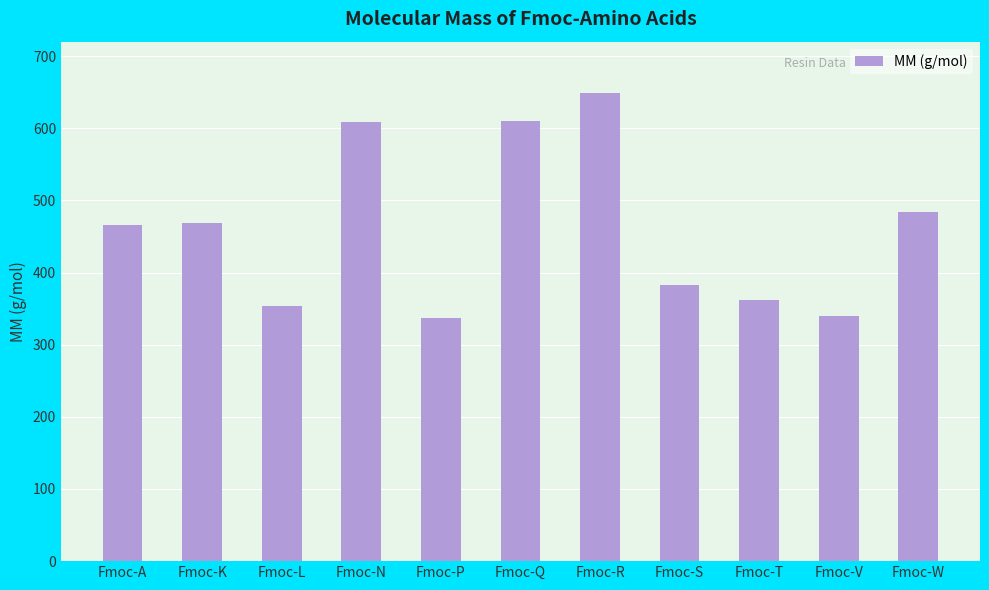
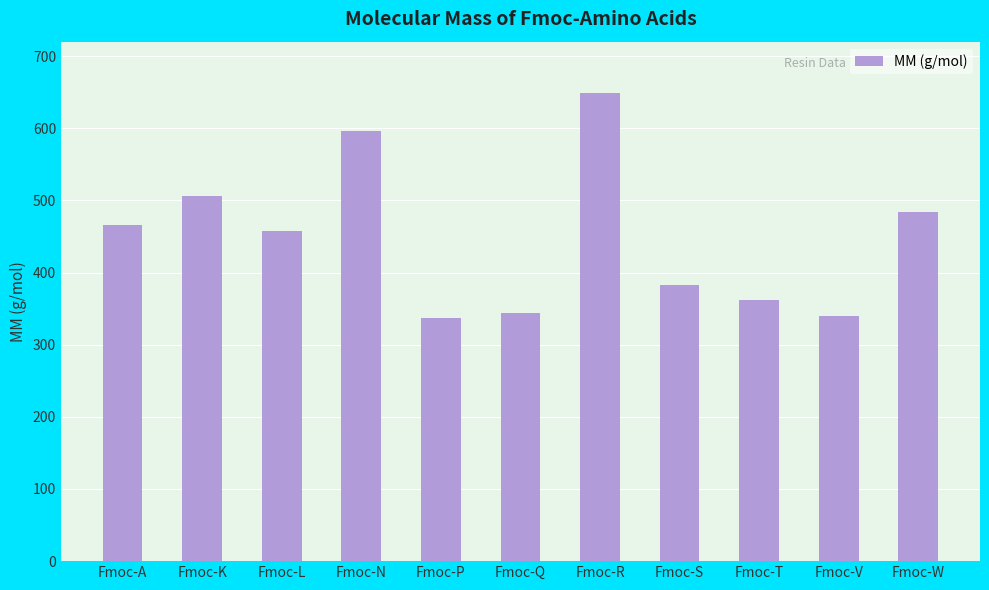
Fmoc-K: 470 -> 510
Fmoc-L: 350 -> 460
Fmoc-N: 610 -> 600
Fmoc-Q: 610 -> 340
